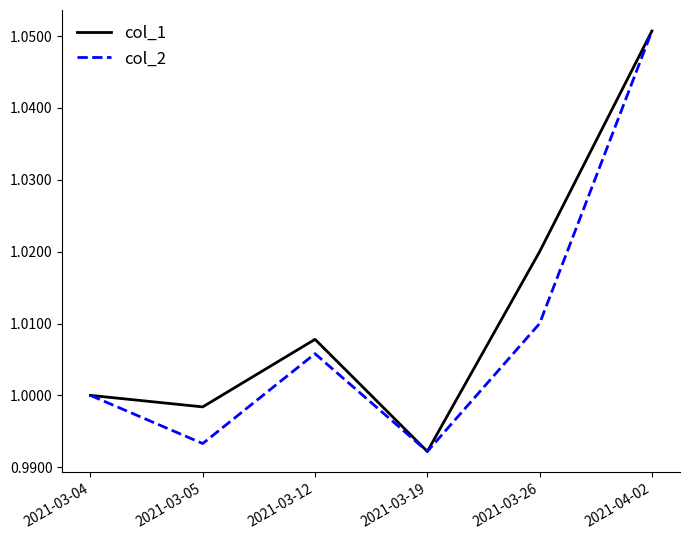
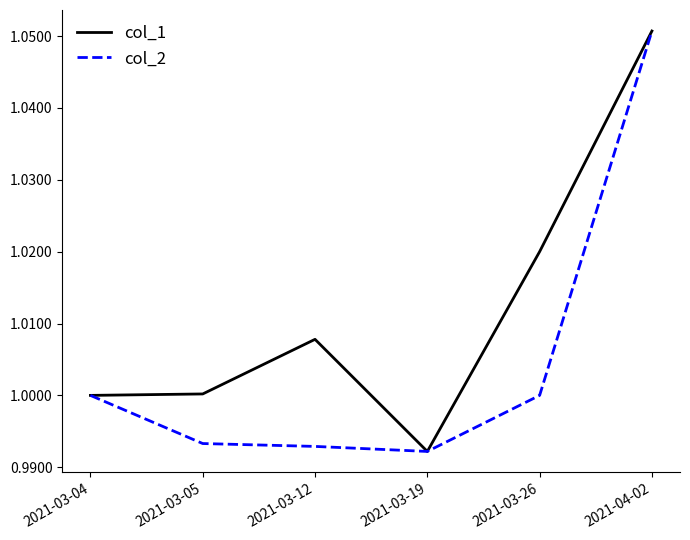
col_1, 2021-03-05: 0.998 -> 1.000
col_2, 2021-03-12: 1.006 -> 0.993
col_2, 2021-03-26: 1.01 -> 1.00
